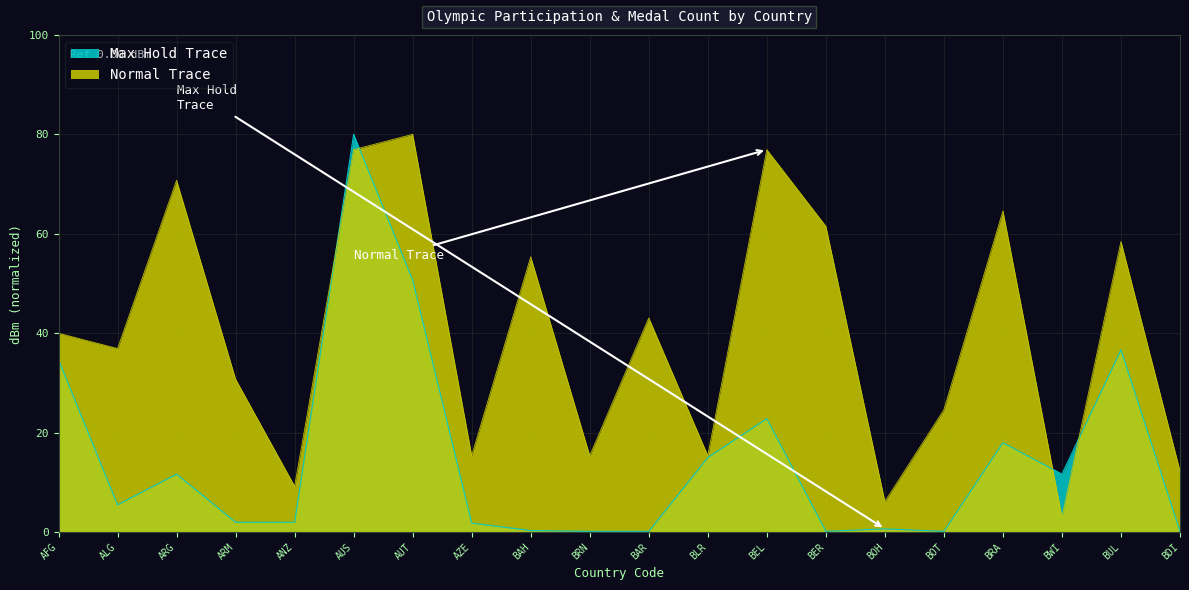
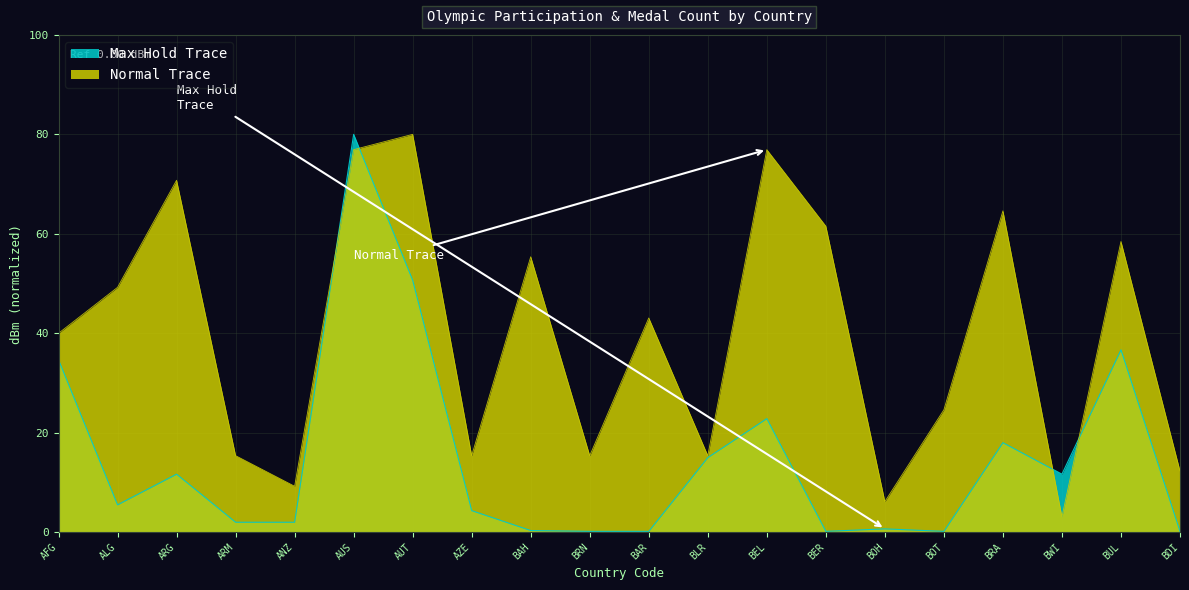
Normal Trace, ALG: 37 -> 49
Normal Trace, ARM: 31 -> 15
Max Hold Trace, AZE: 2 -> 4
